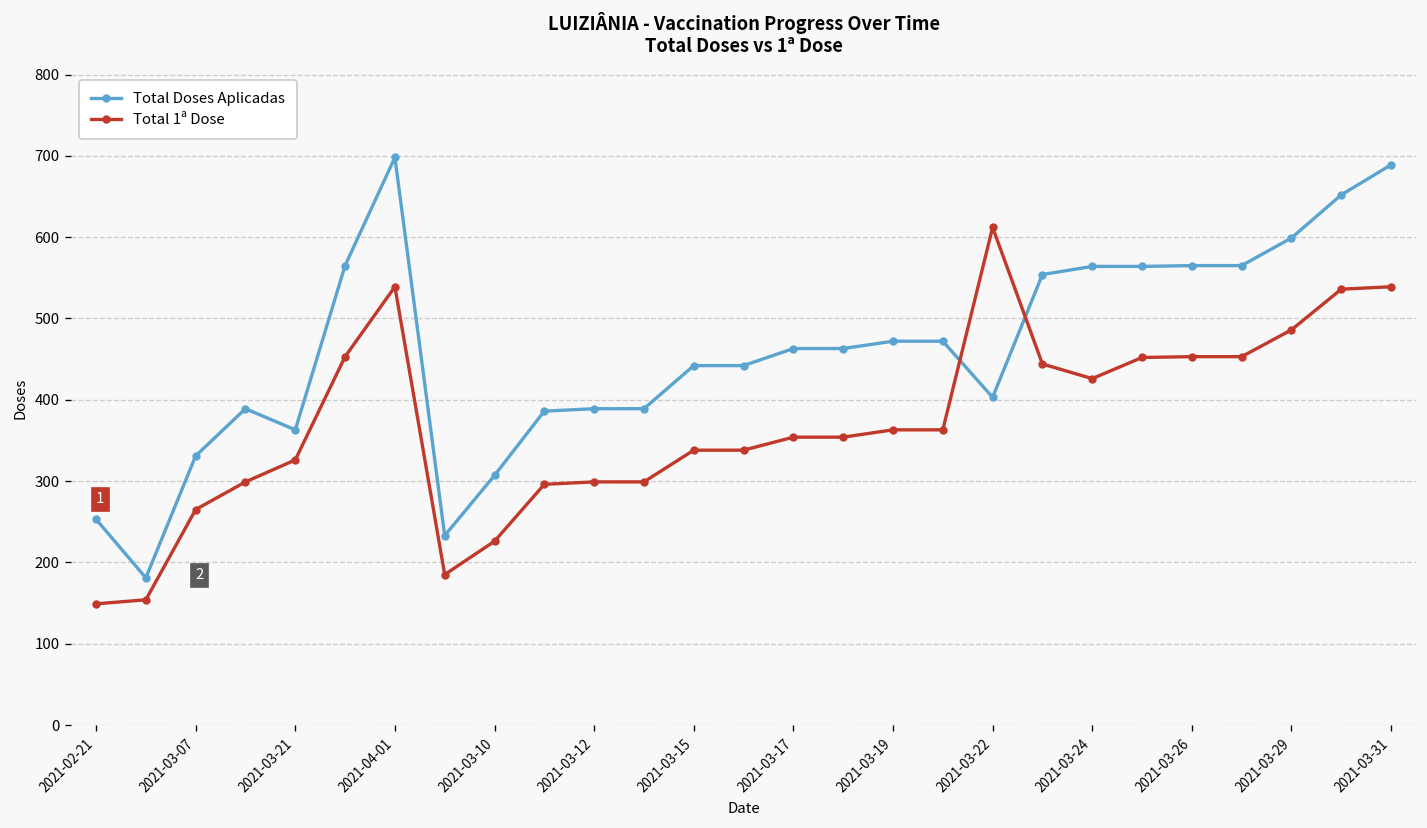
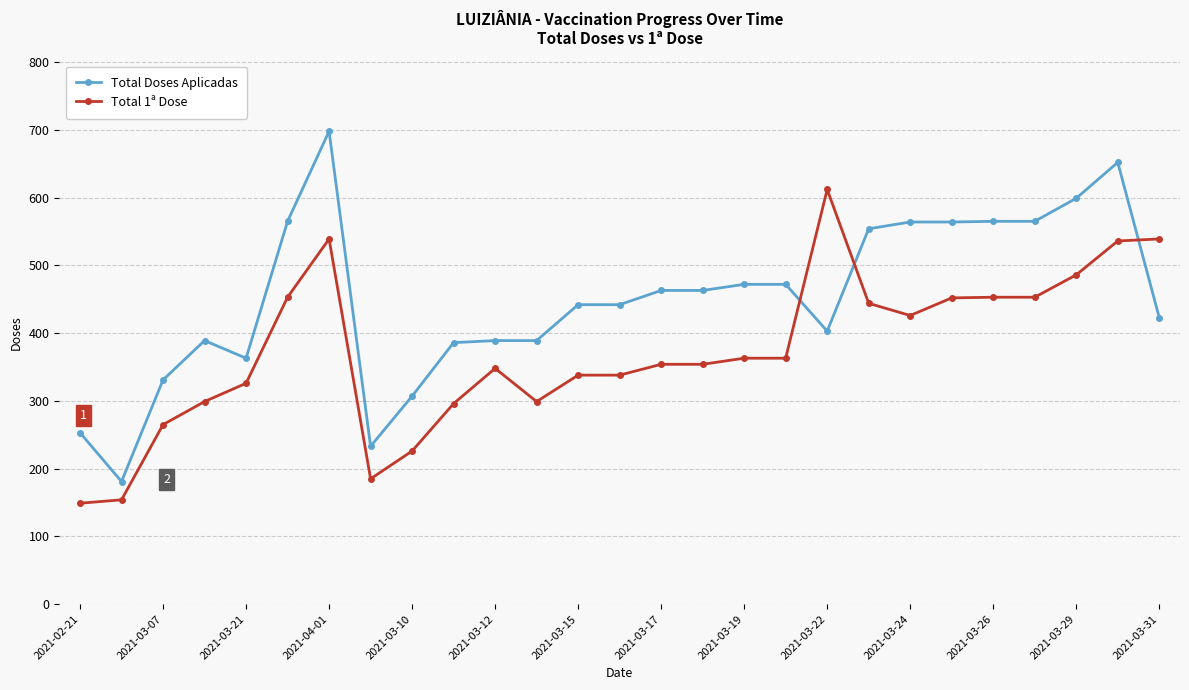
Total 1ª Dose, 2021-03-12: 300 -> 350
Total Doses Aplicadas, 2021-03-31: 690 -> 420
